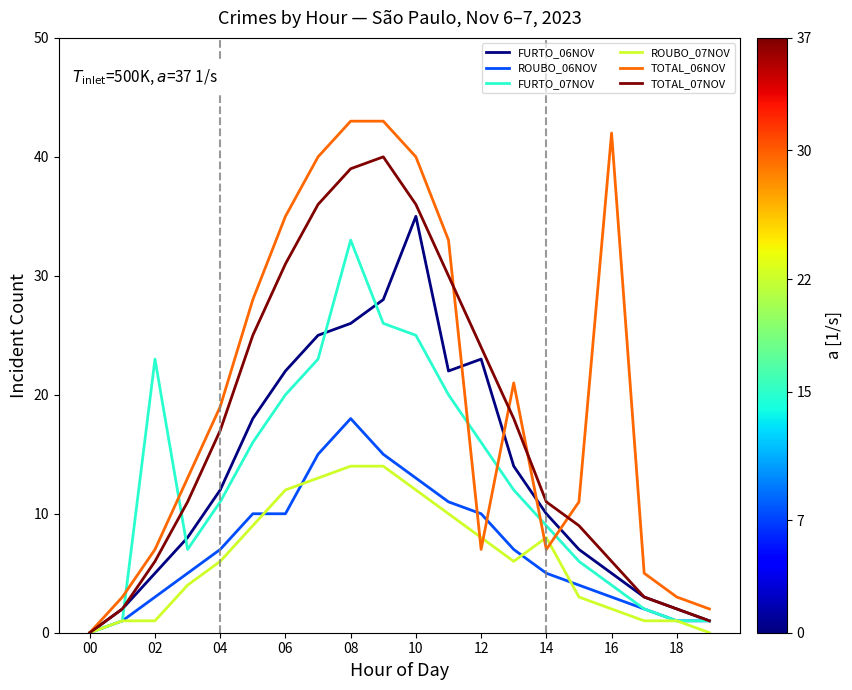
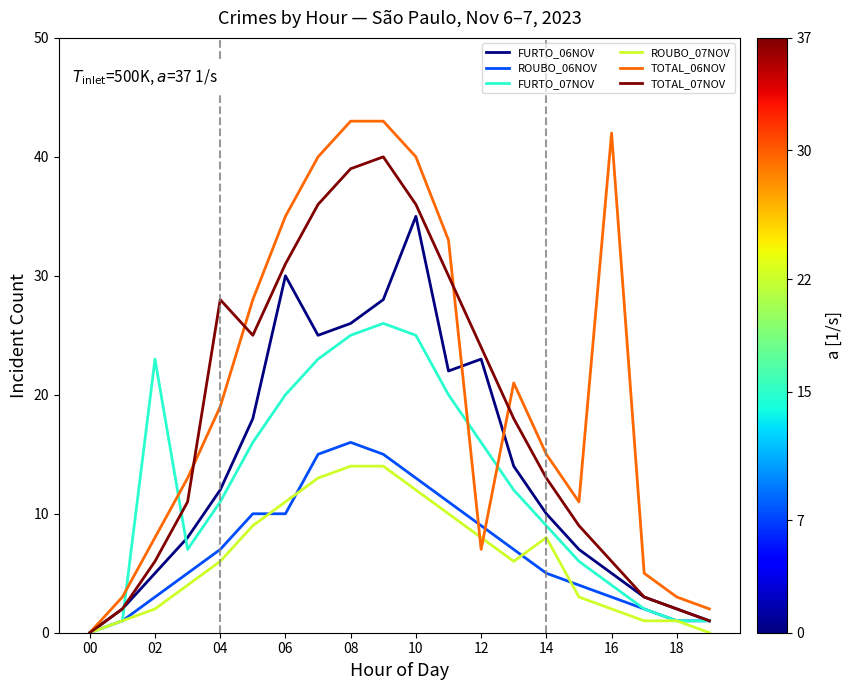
ROUBO_07NOV, 02: 1 -> 2
TOTAL_06NOV, 02: 7 -> 8
TOTAL_07NOV, 04: 17 -> 28
FURTO_06NOV, 06: 22 -> 30
ROUBO_07NOV, 06: 12 -> 11
ROUBO_06NOV, 08: 18 -> 16
FURTO_07NOV, 08: 33 -> 25
ROUBO_06NOV, 12: 10 -> 9
TOTAL_06NOV, 14: 7 -> 15
TOTAL_07NOV, 14: 11 -> 13
